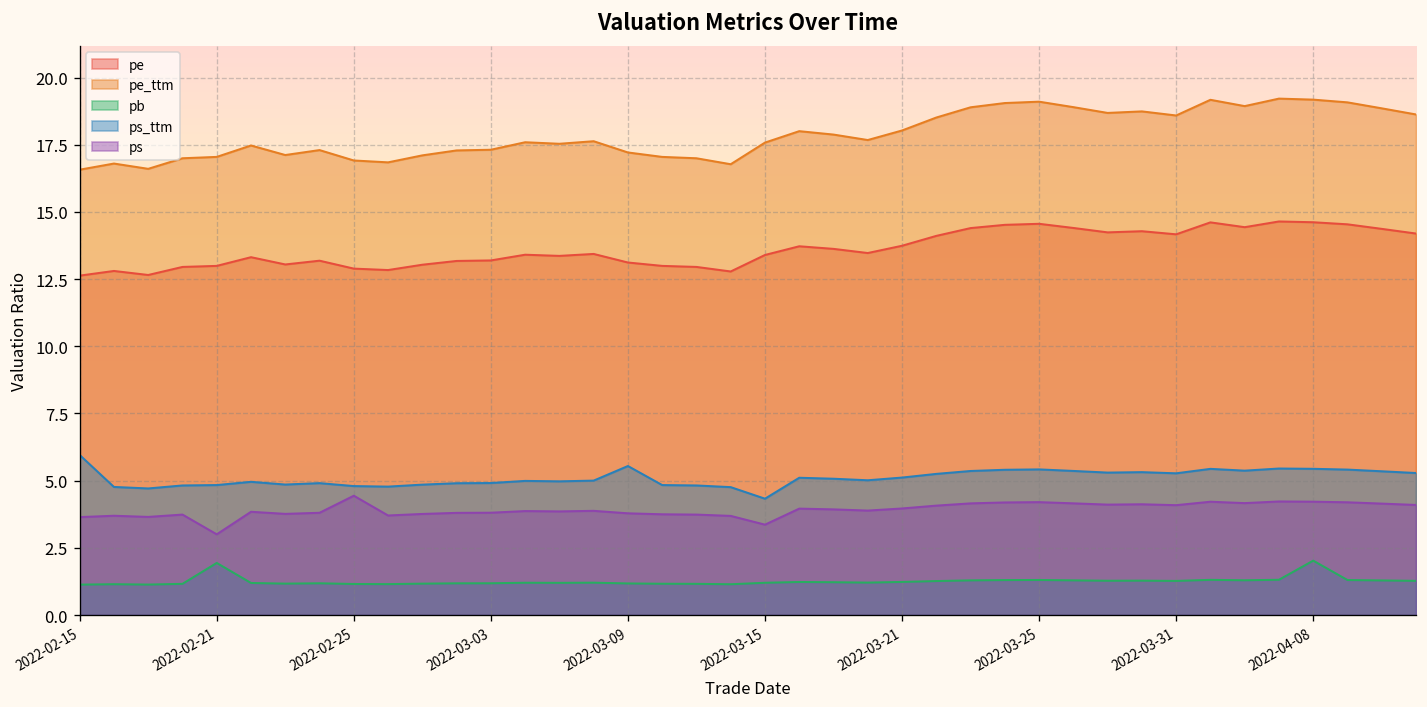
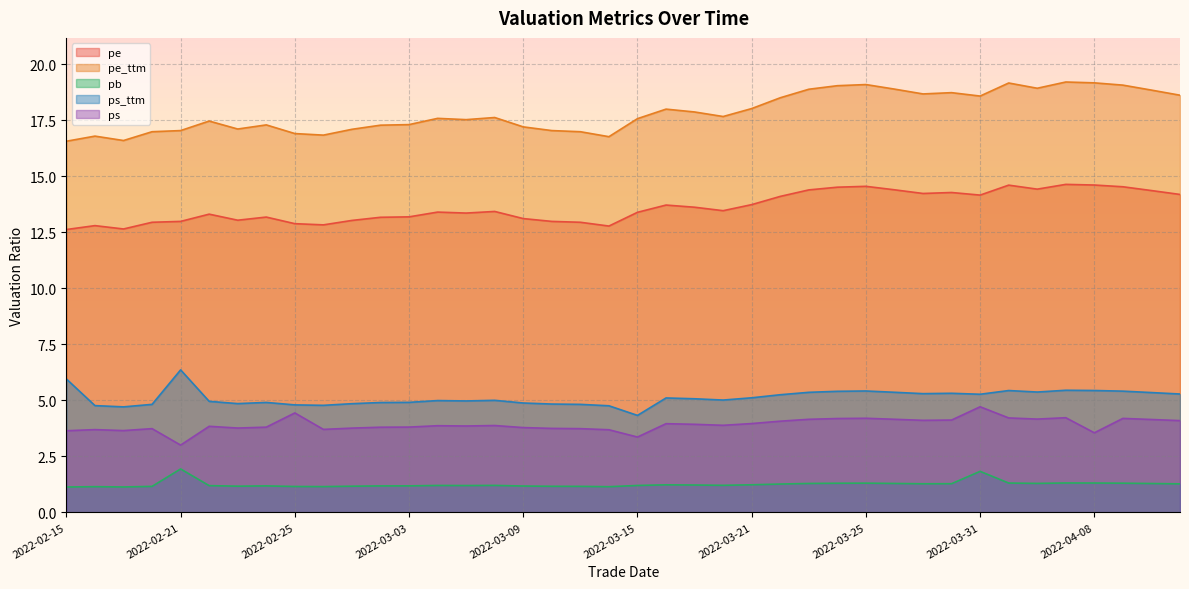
ps_ttm, 2022-02-21: 4.8 -> 6.4
ps_ttm, 2022-03-09: 5.5 -> 4.9
pb, 2022-03-31: 1.3 -> 1.8
ps, 2022-03-31: 4.1 -> 4.7
pb, 2022-04-08: 2.0 -> 1.3
ps, 2022-04-08: 4.2 -> 3.6
